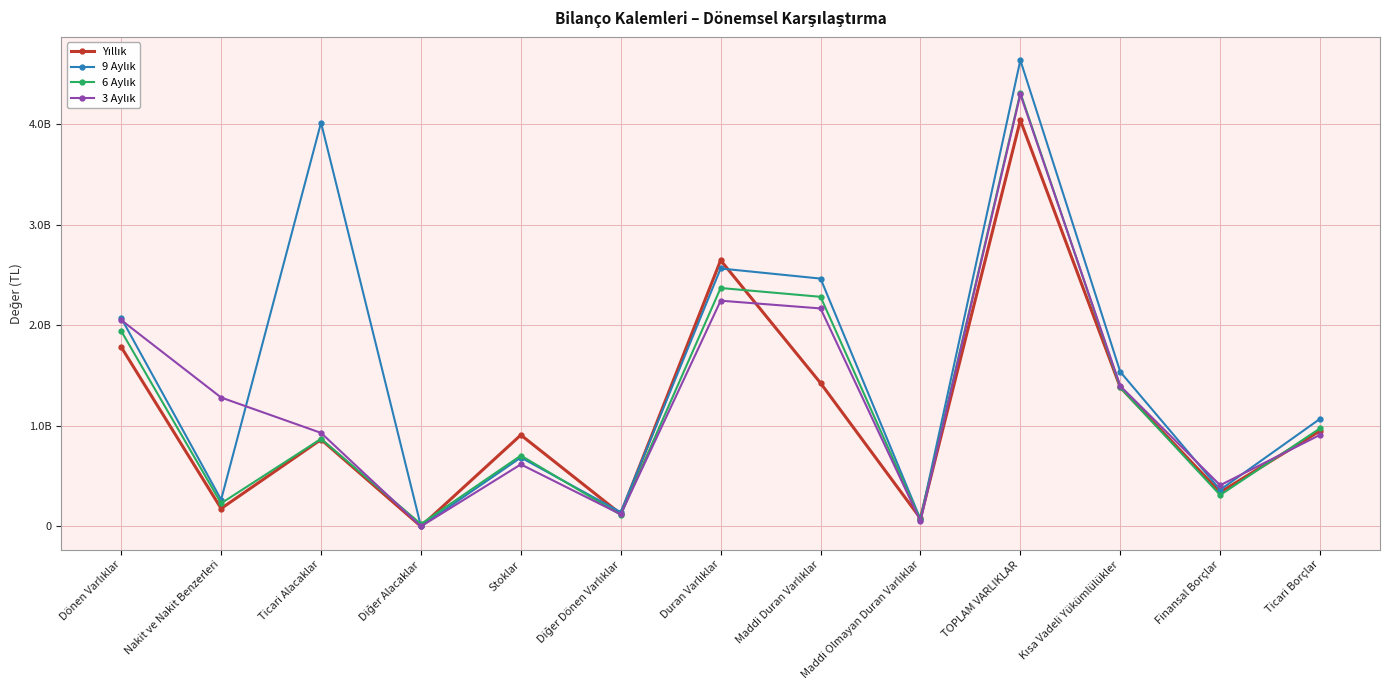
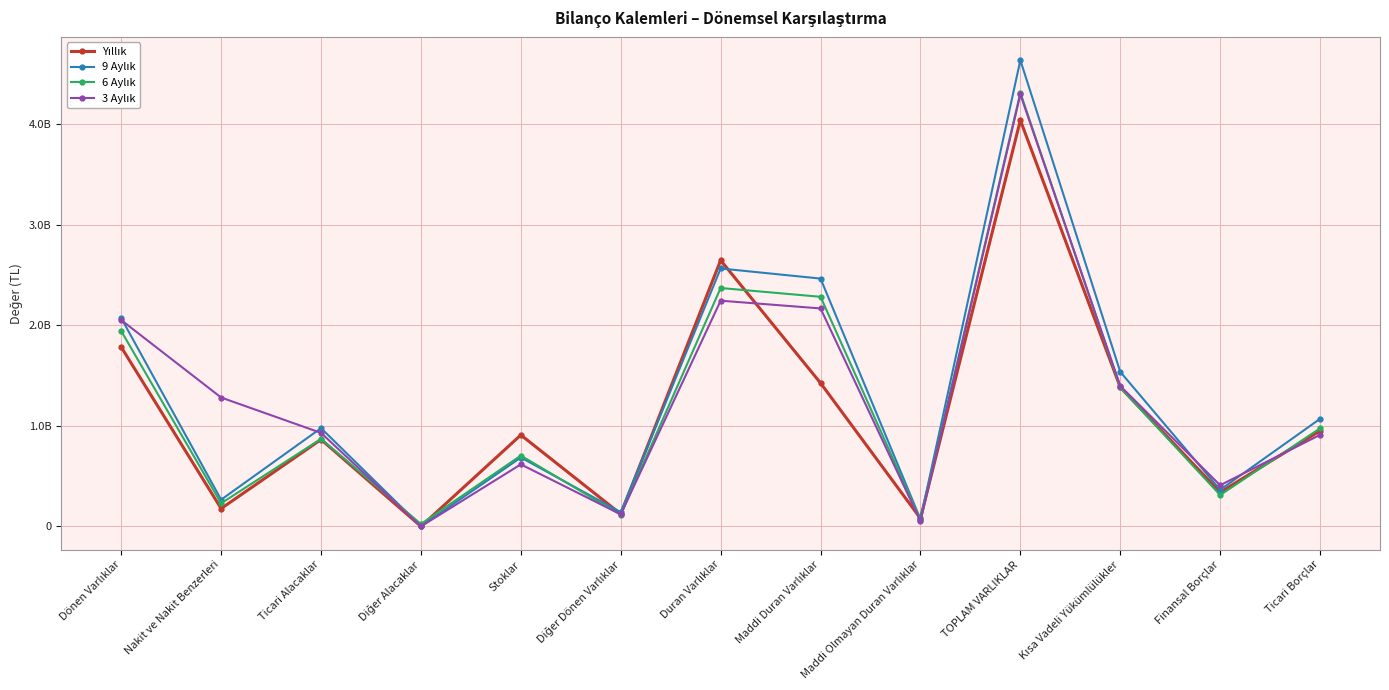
9 Aylık, Ticari Alacaklar: 4010000000 -> 980000000
